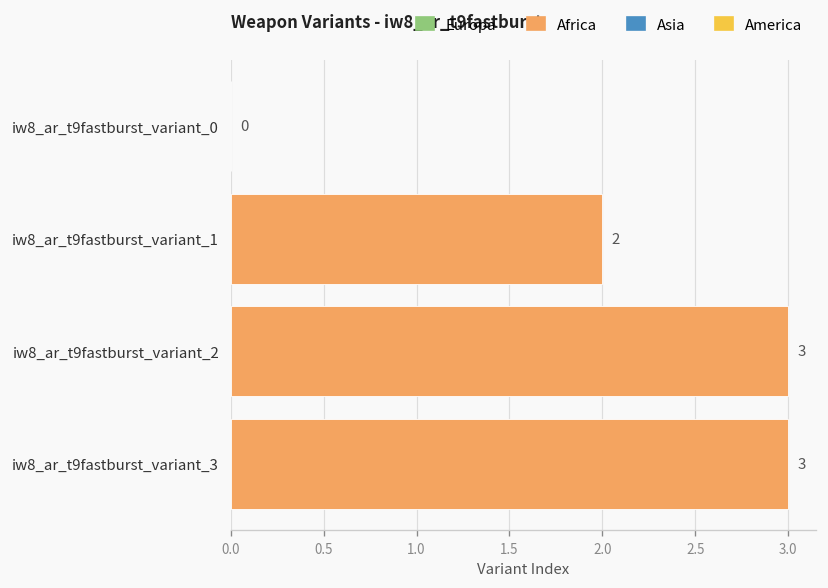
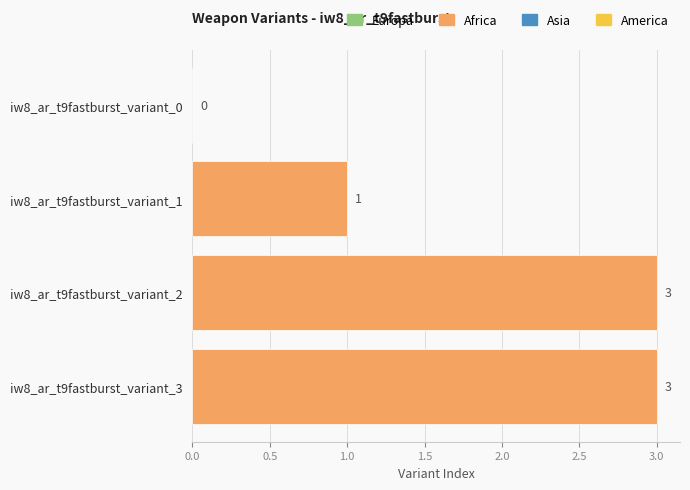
iw8_ar_t9fastburst_variant_1: 2 -> 1
